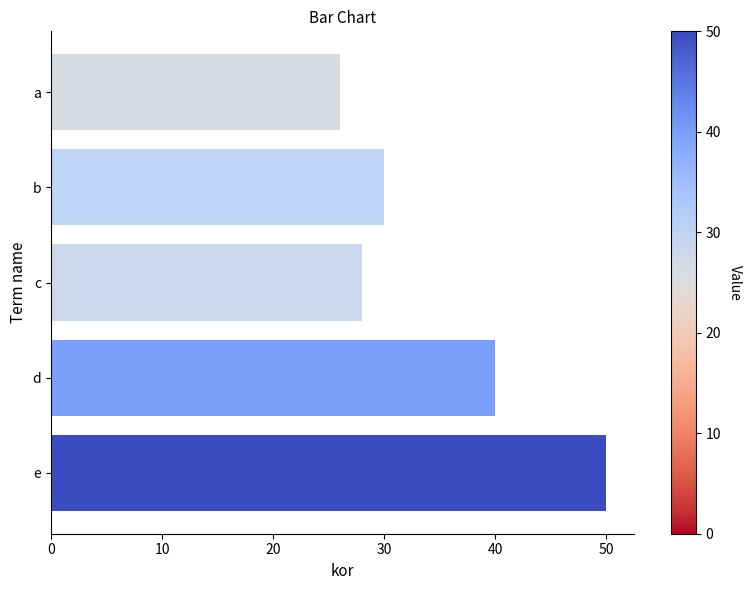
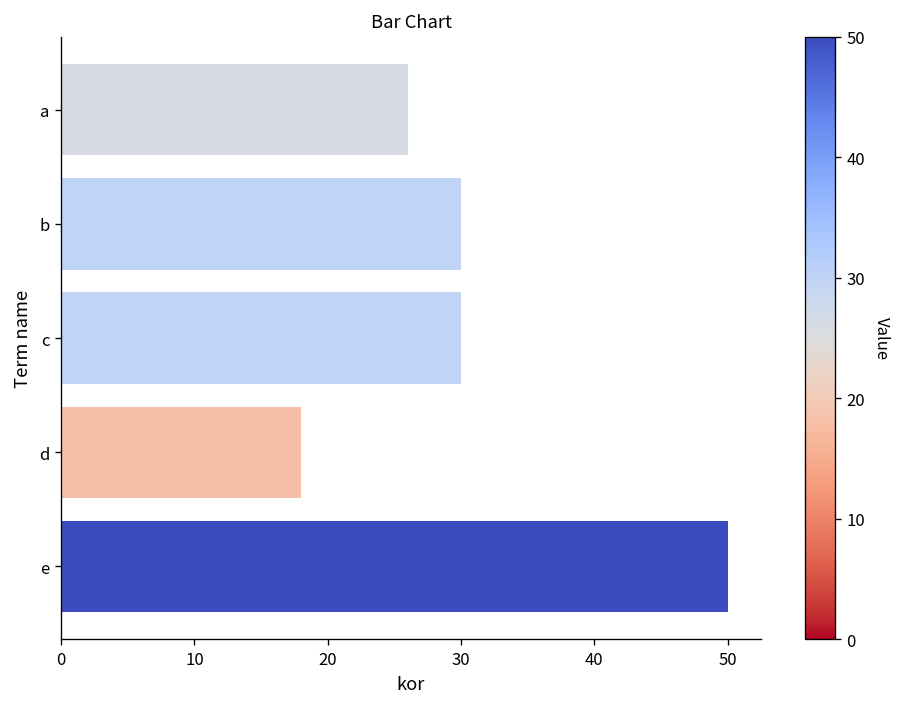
c: 28 -> 30
d: 40 -> 18
